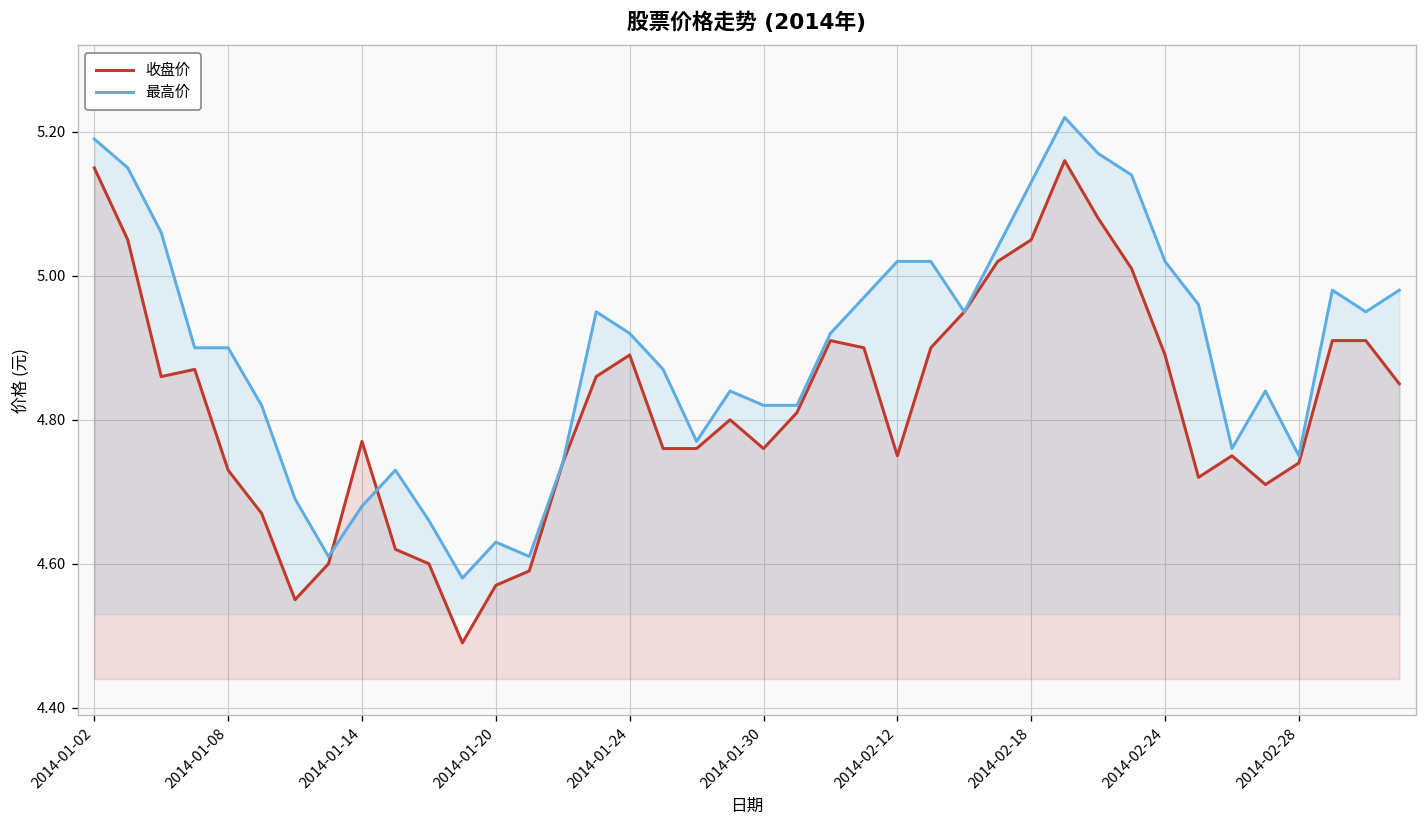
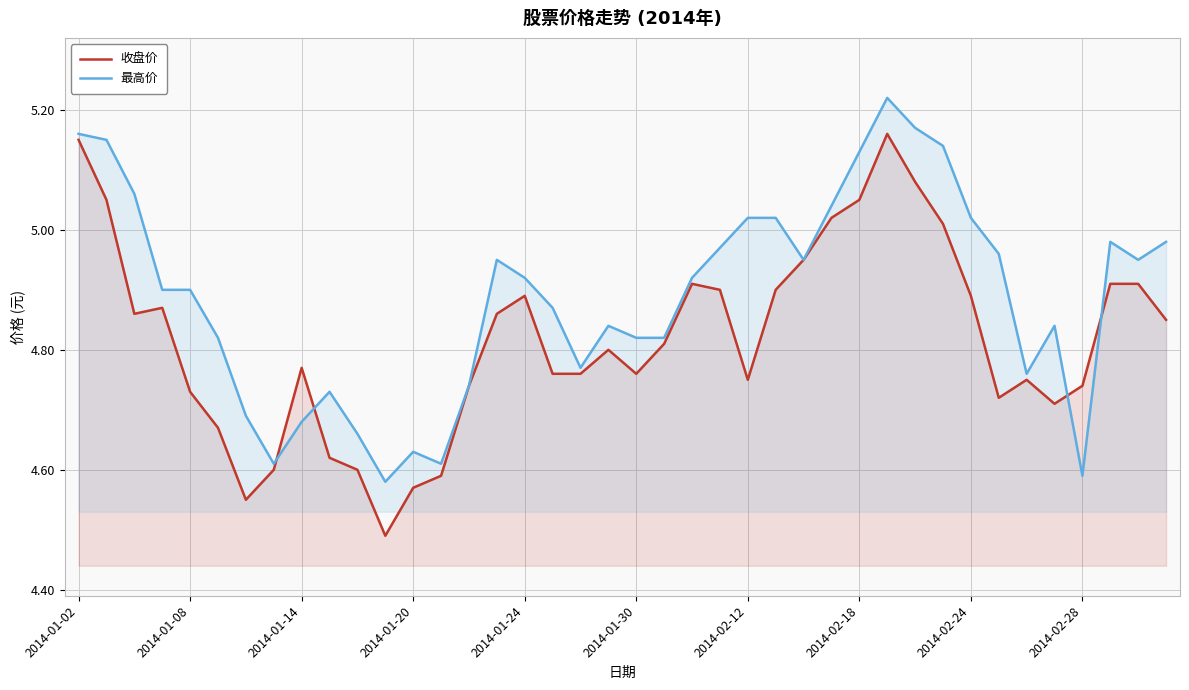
最高价, 2014-01-02: 5.19 -> 5.16
最高价, 2014-02-28: 4.75 -> 4.59
